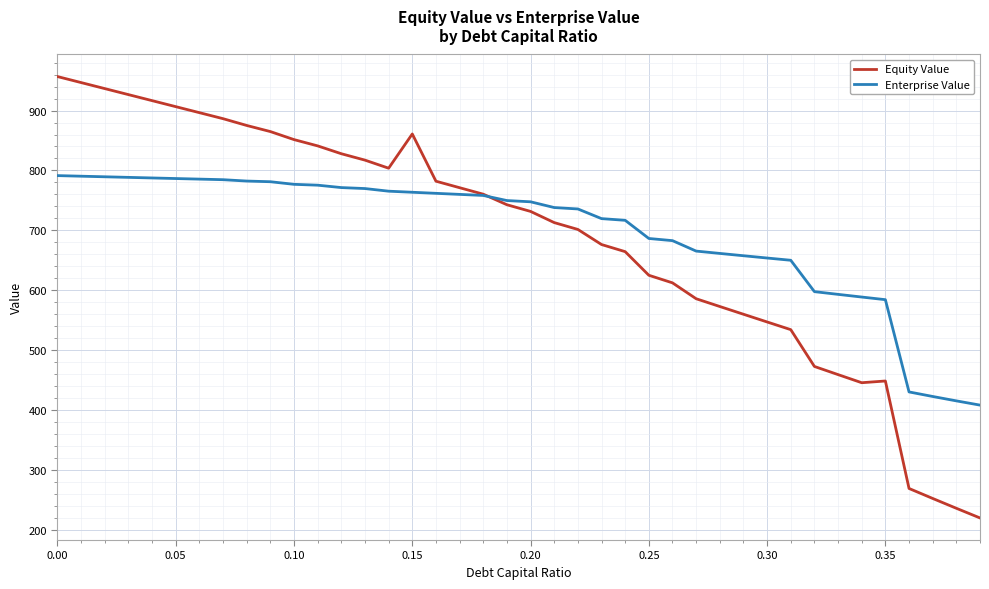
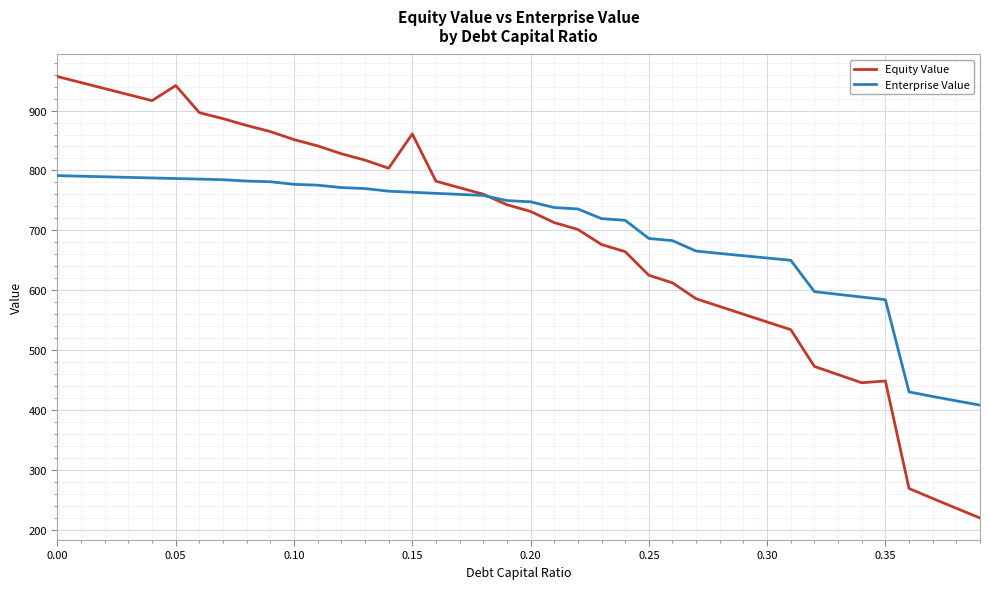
Equity Value, 0.05: 910 -> 940
